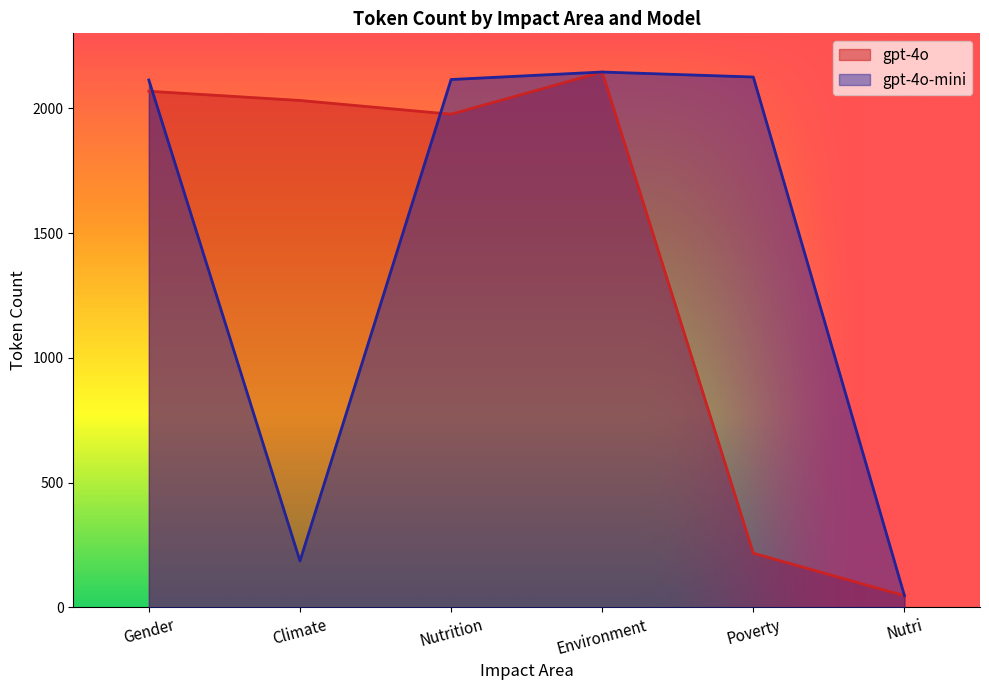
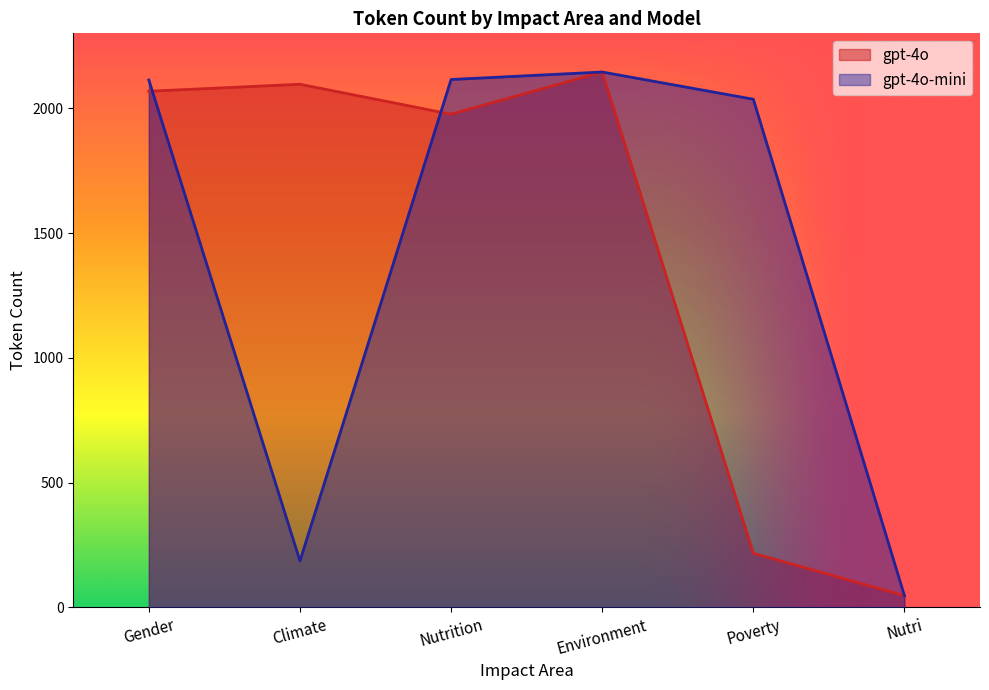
gpt-4o, Climate: 2030 -> 2100
gpt-4o-mini, Poverty: 2130 -> 2040
